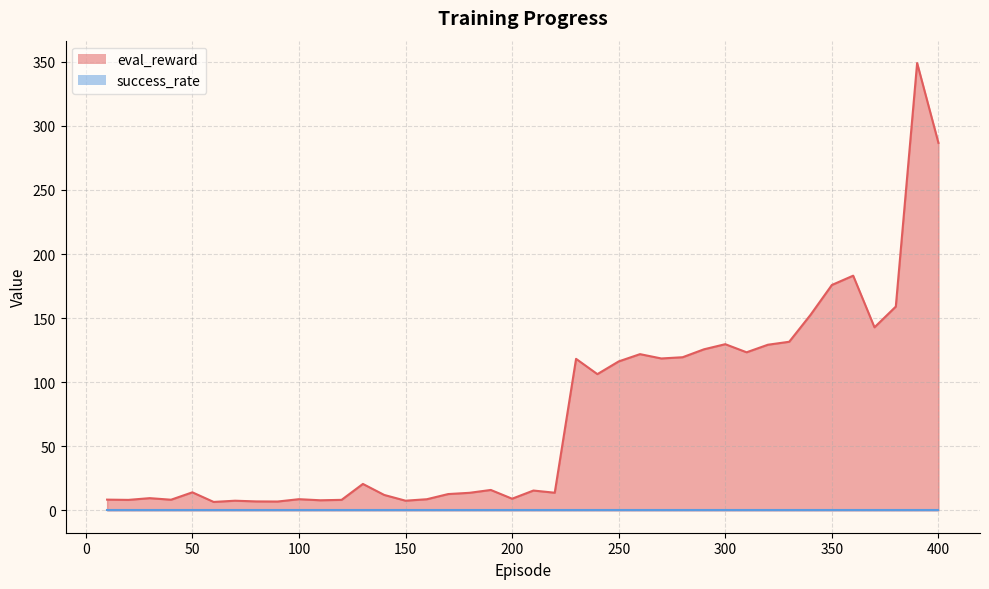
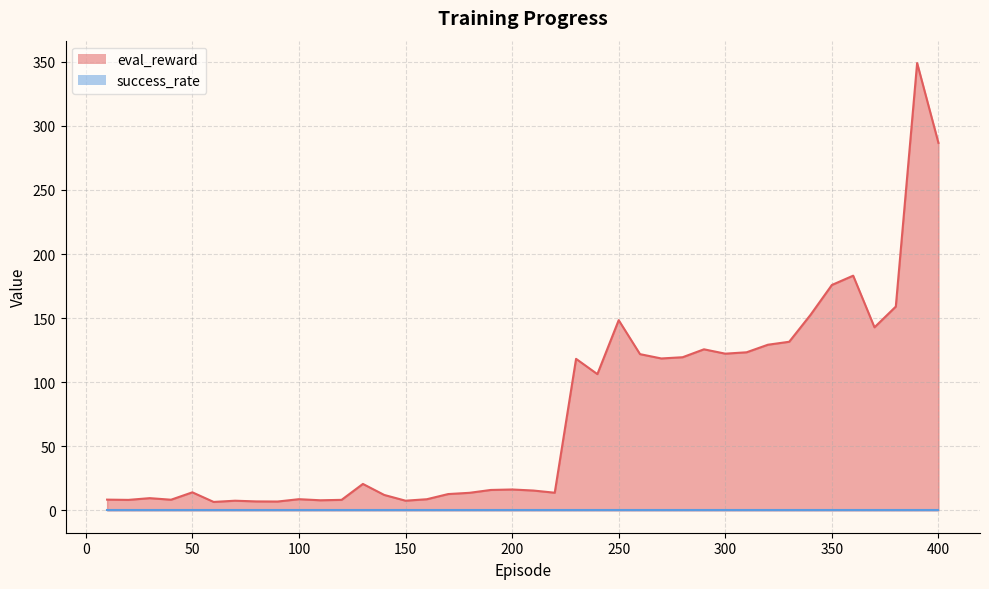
eval_reward, 200: 9 -> 16
eval_reward, 250: 116 -> 148
eval_reward, 300: 130 -> 122
